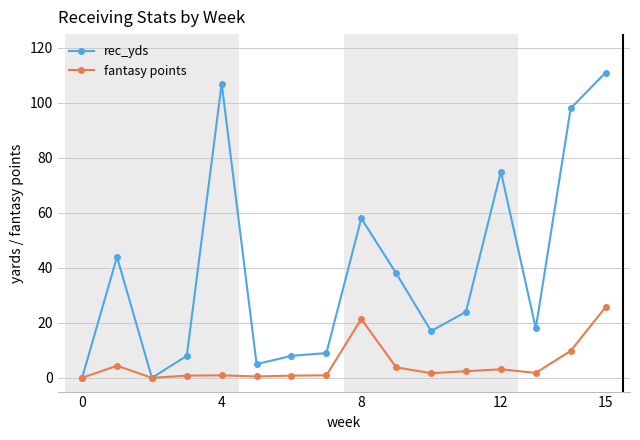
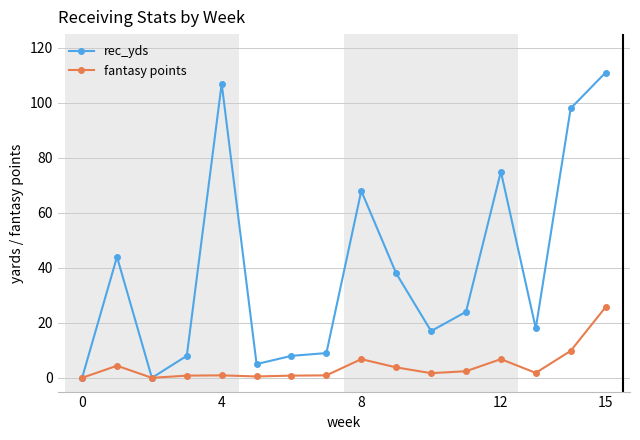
rec_yds, 8: 58 -> 68
fantasy points, 8: 21 -> 7
fantasy points, 12: 3 -> 7
